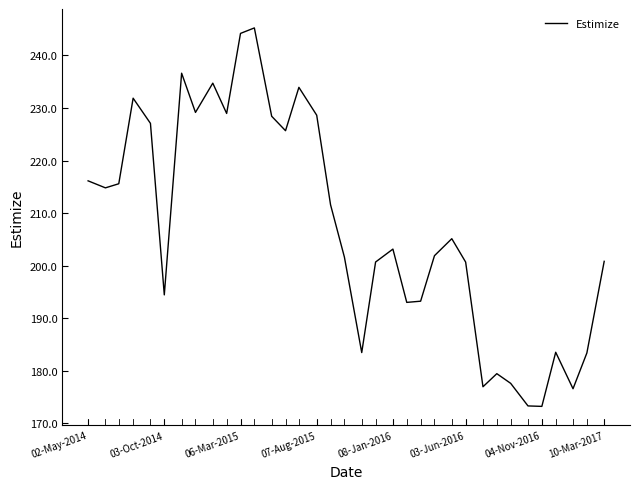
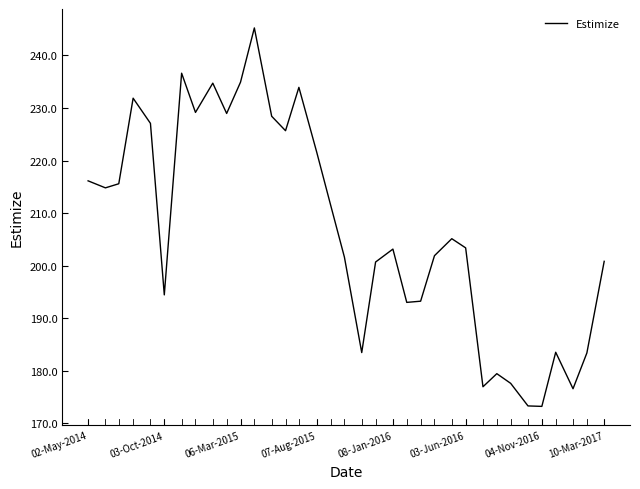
06-Mar-2015: 244 -> 235
07-Aug-2015: 229 -> 222
03-Jun-2016: 201 -> 203
